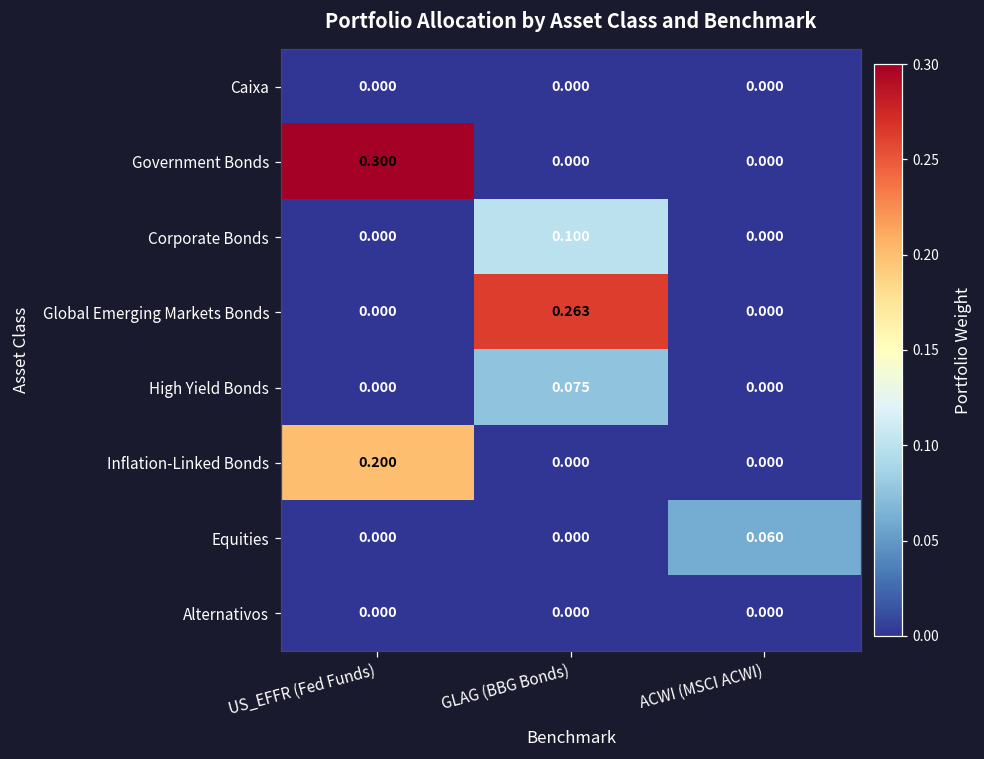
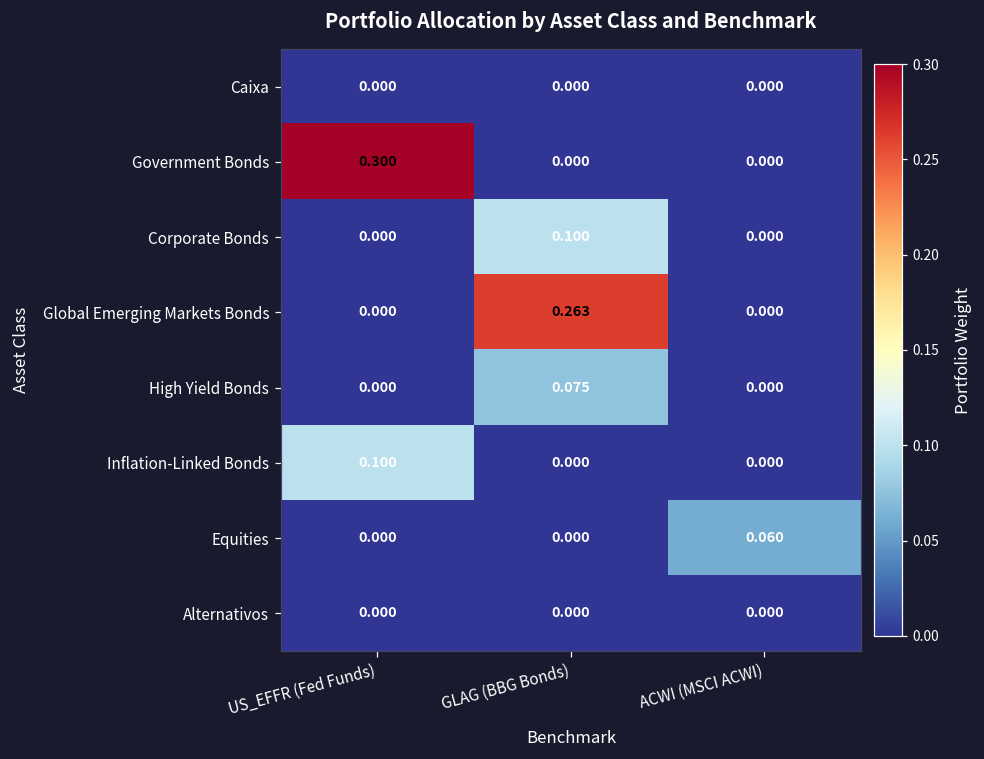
Inflation-Linked Bonds, US_EFFR (Fed Funds): 0.200 -> 0.100
